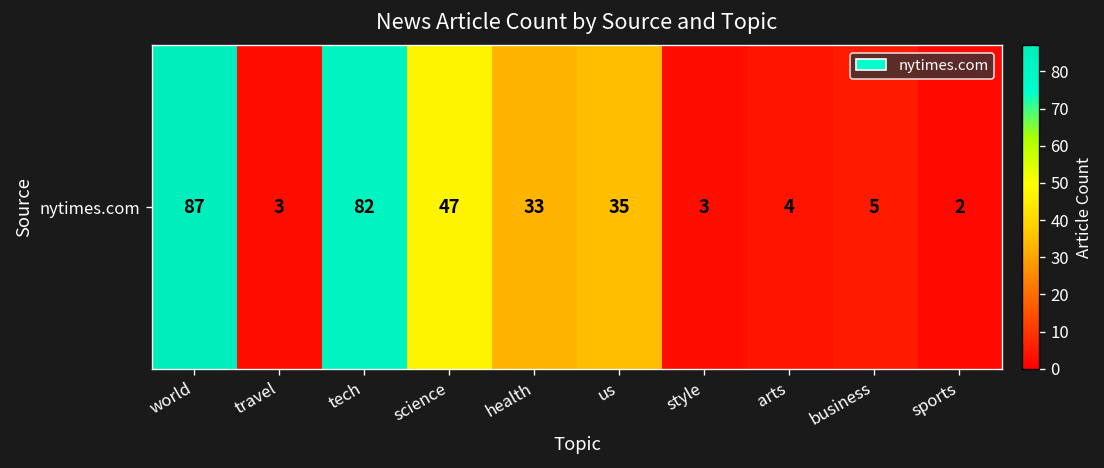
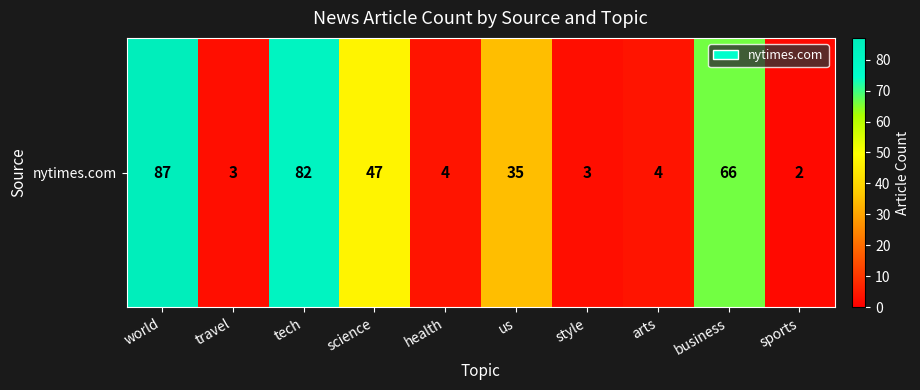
nytimes.com, health: 33 -> 4
nytimes.com, business: 5 -> 66
